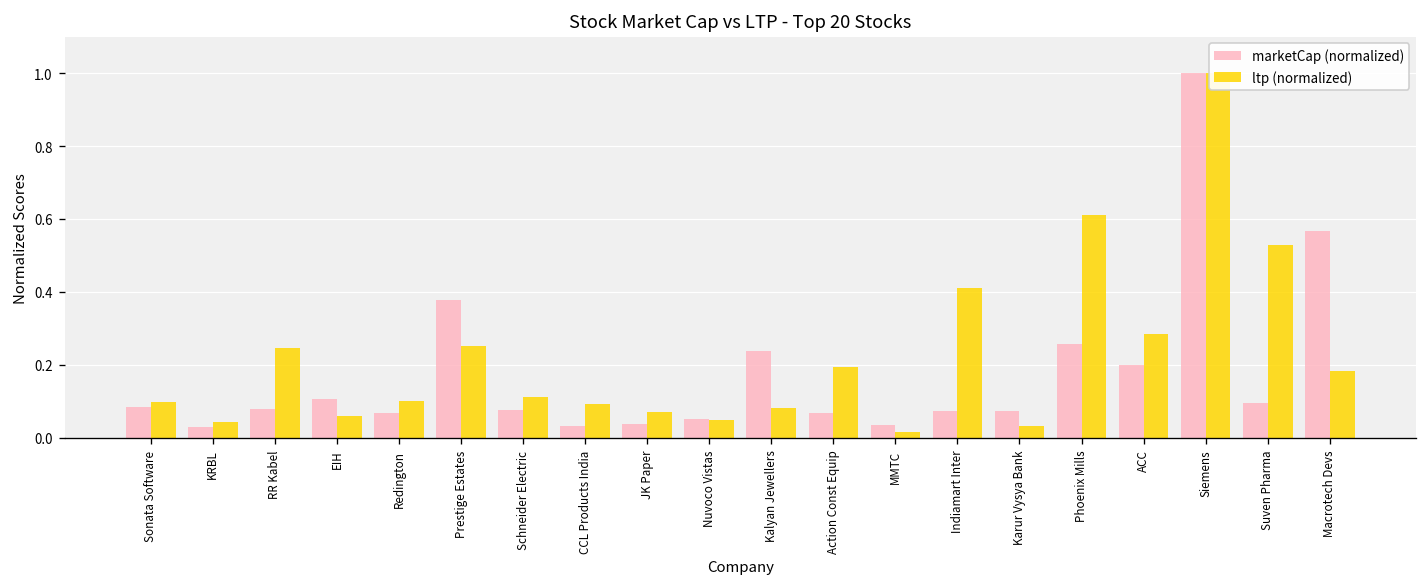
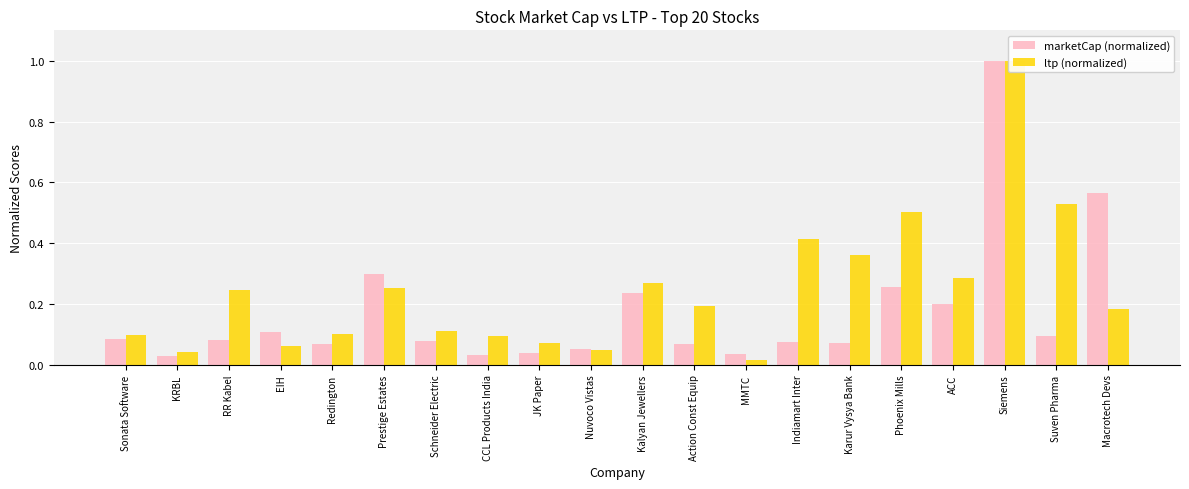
marketCap (normalized), Prestige Estates: 0.38 -> 0.30
ltp (normalized), Kalyan Jewellers: 0.08 -> 0.27
ltp (normalized), Karur Vysya Bank: 0.03 -> 0.36
ltp (normalized), Phoenix Mills: 0.61 -> 0.50
